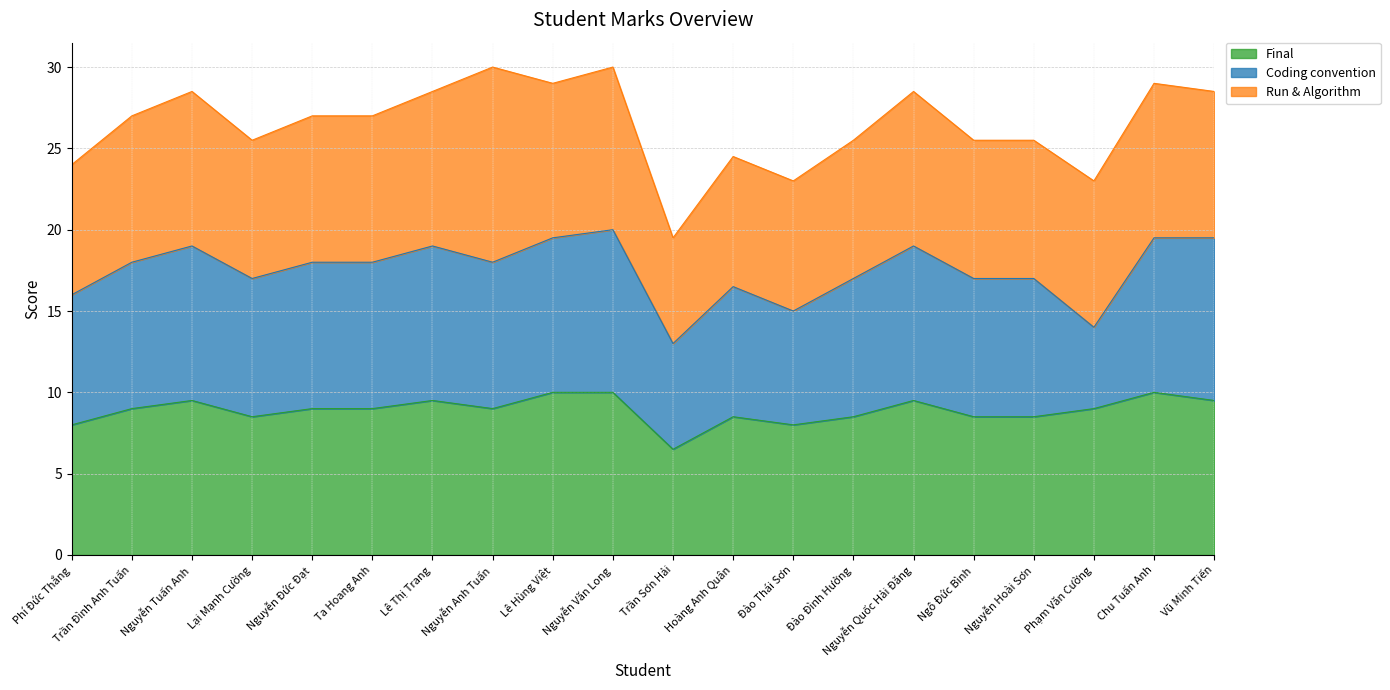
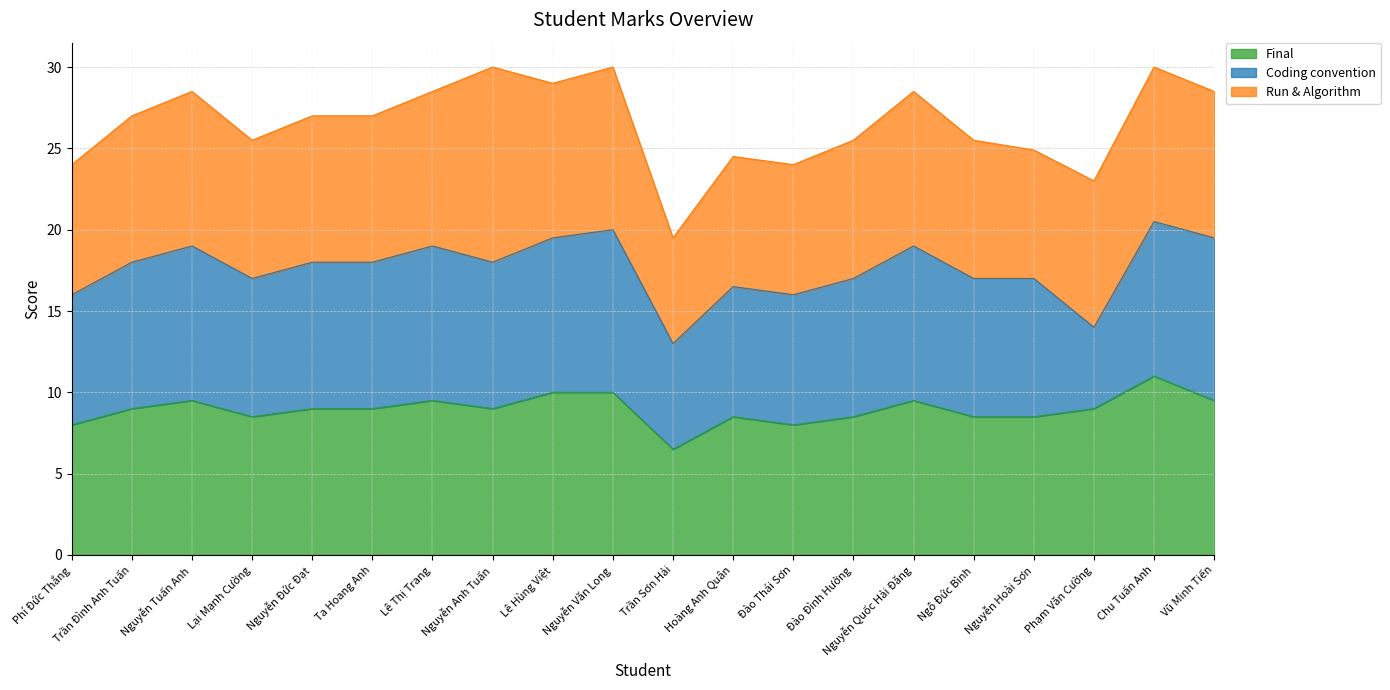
Coding convention, Đào Thái Sơn: 7 -> 8
Run & Algorithm, Nguyễn Hoài Sơn: 8.5 -> 7.9
Final, Chu Tuấn Anh: 10 -> 11
